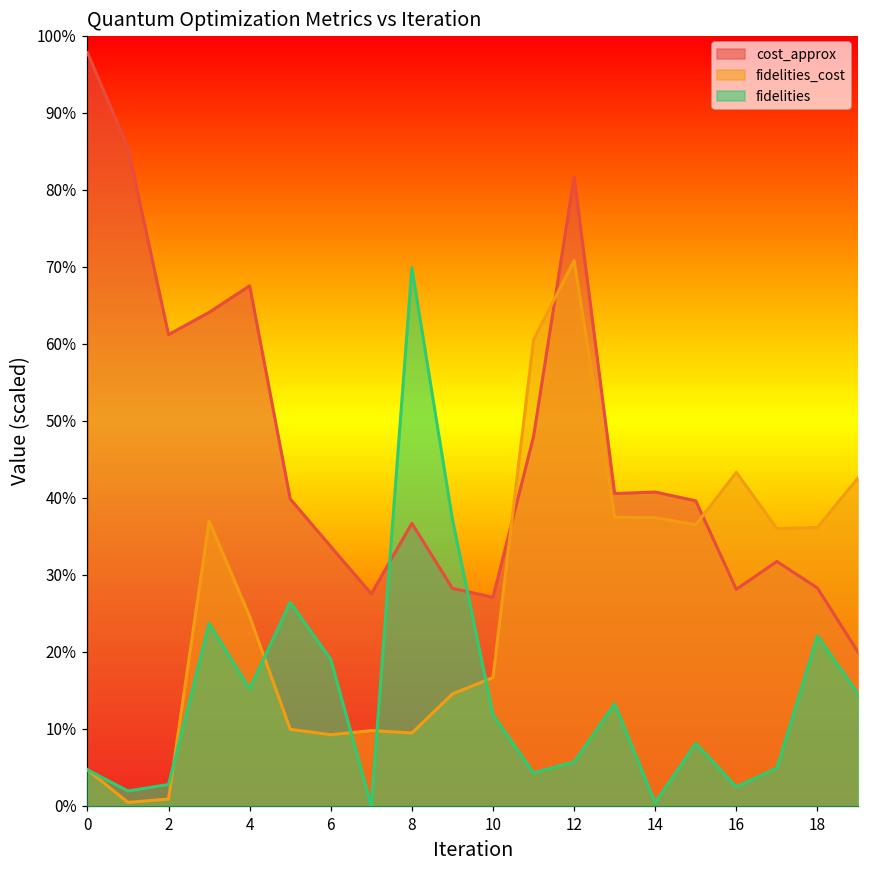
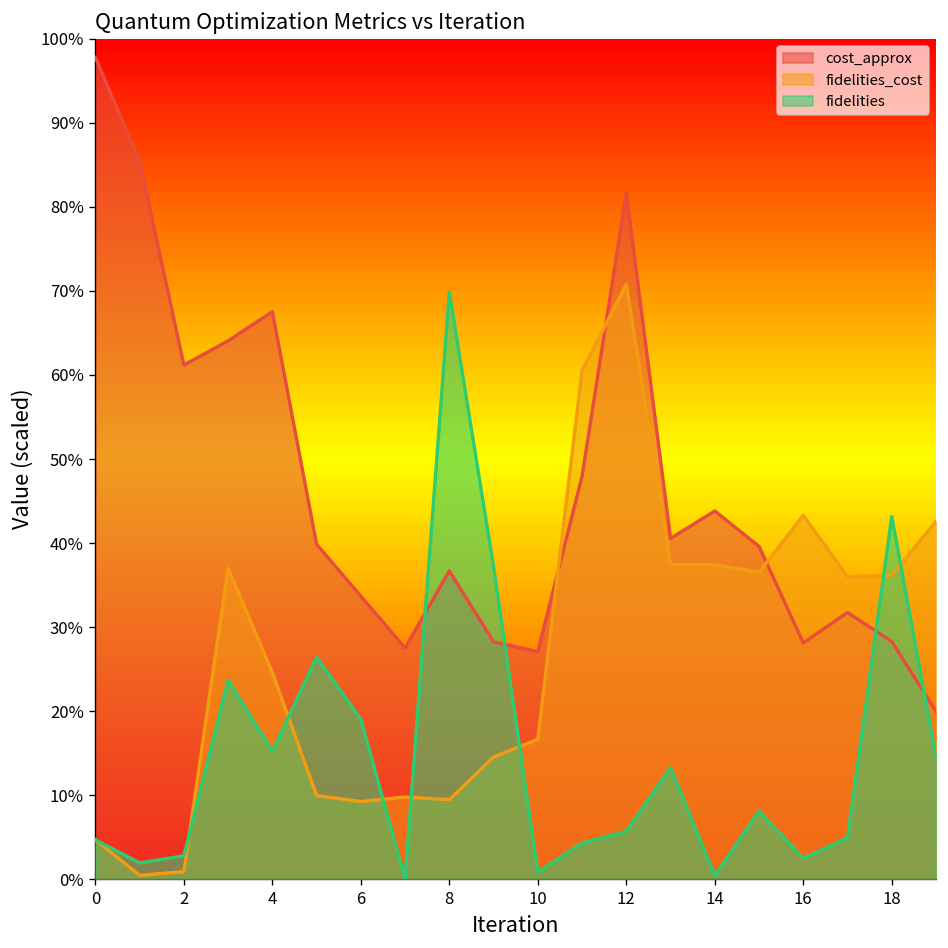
fidelities, 10: 12% -> 1%
cost_approx, 14: 41% -> 44%
fidelities, 18: 22% -> 43%
